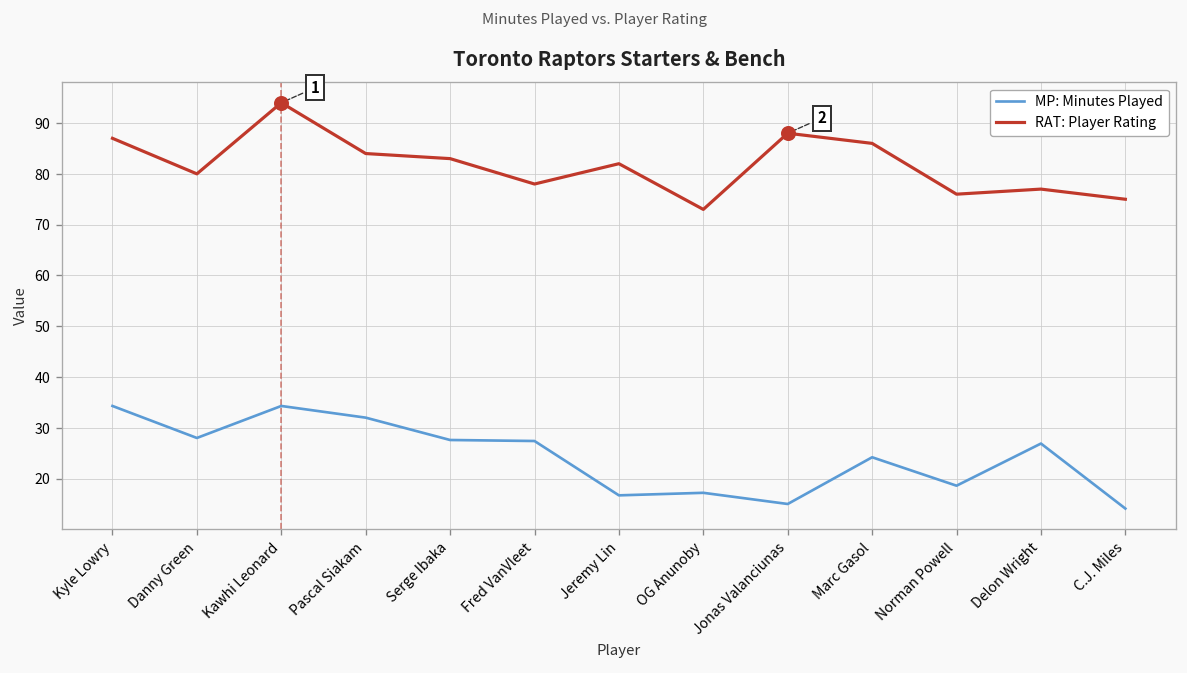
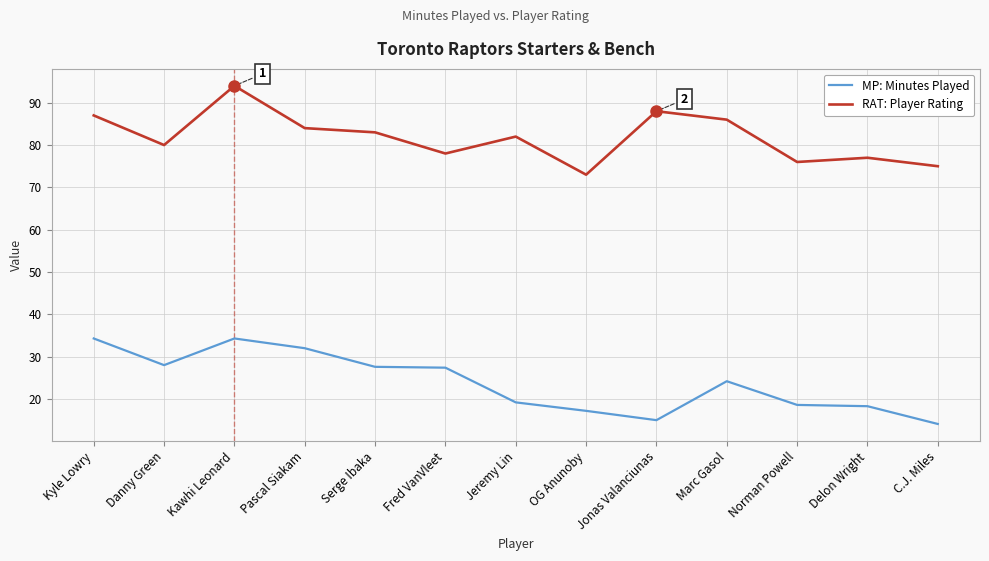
MP: Minutes Played, Jeremy Lin: 17 -> 19
MP: Minutes Played, Delon Wright: 27 -> 18
